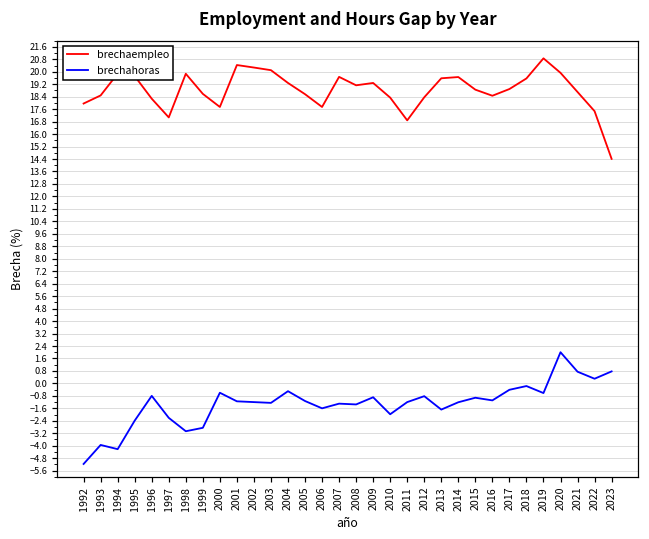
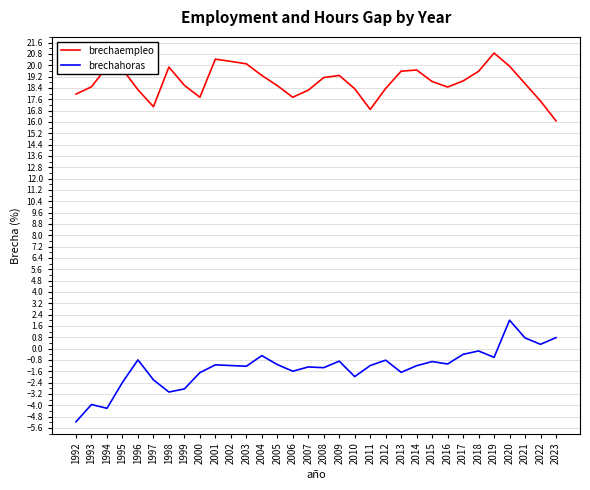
brechahoras, 2000: -0.6 -> -1.7
brechaempleo, 2007: 19.7 -> 18.2
brechaempleo, 2023: 14.4 -> 16.1
